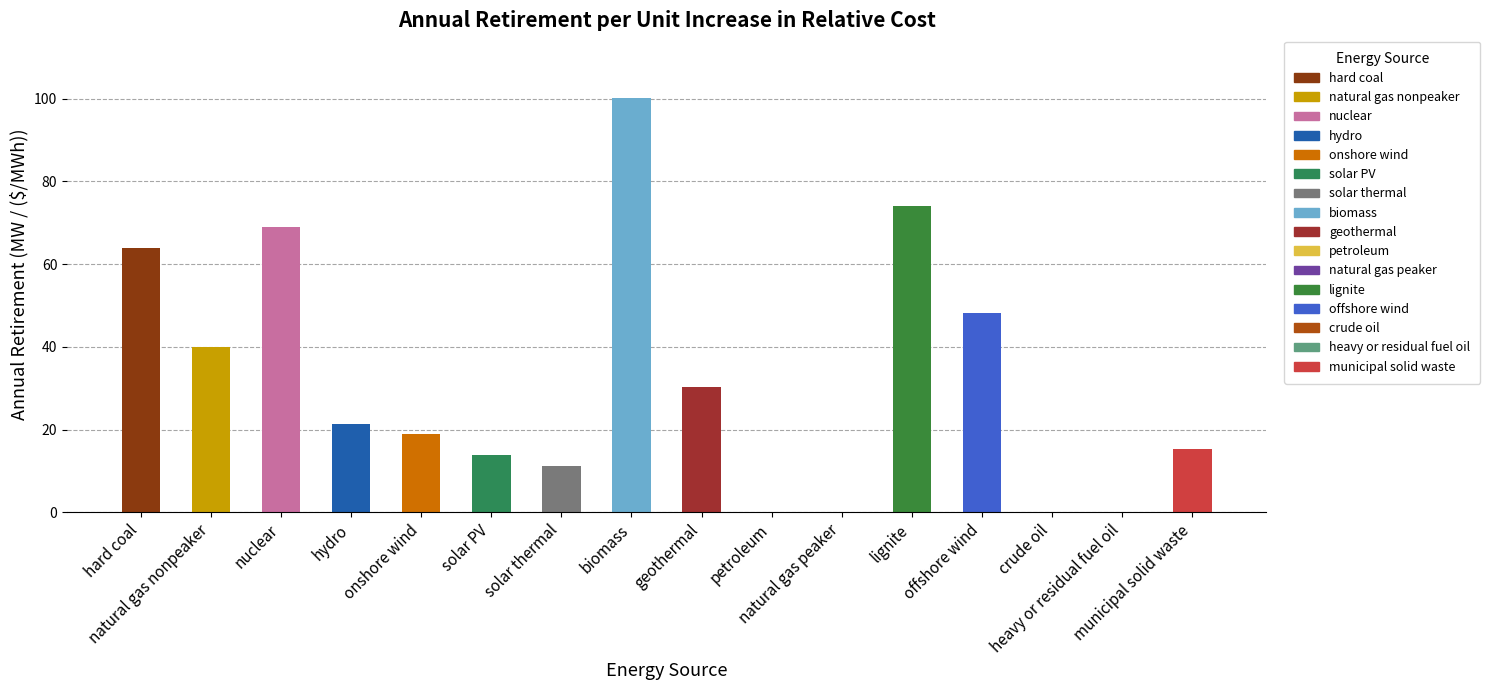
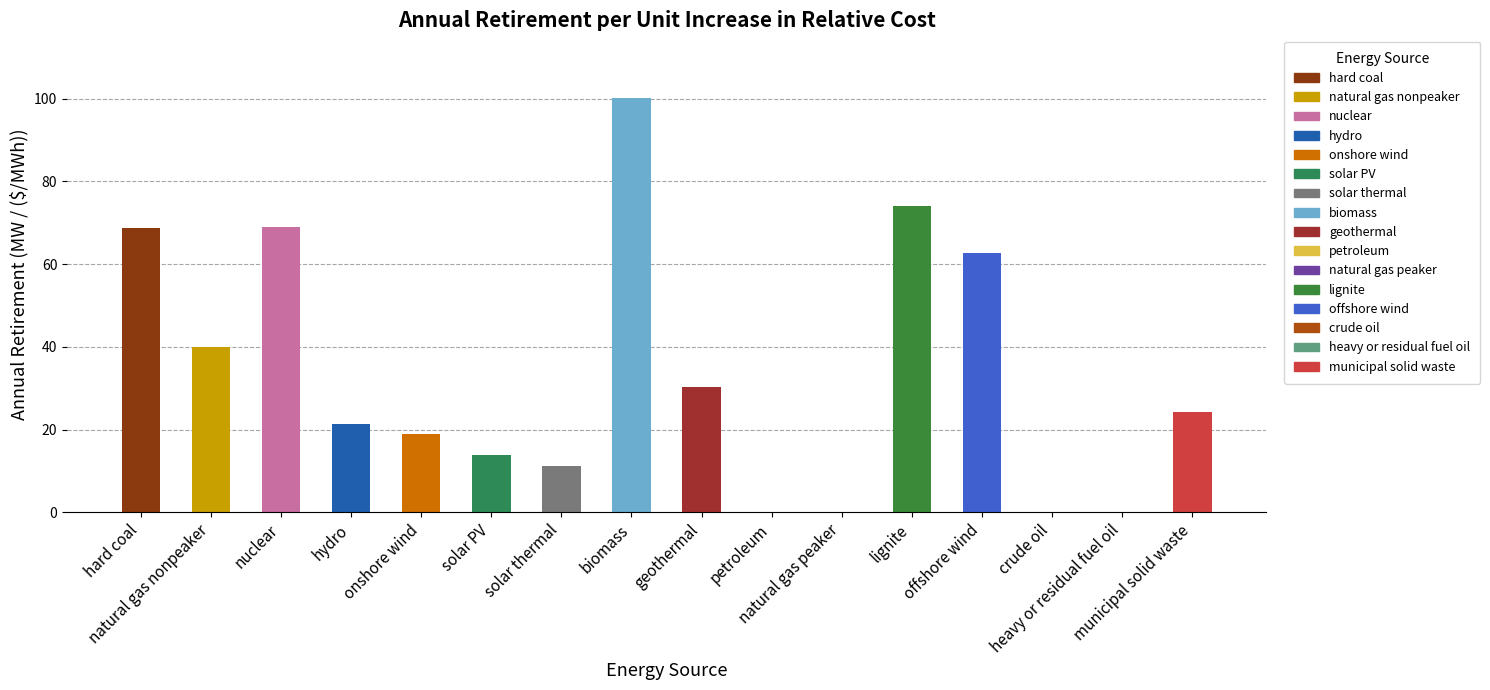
hard coal: 64 -> 69
offshore wind: 48 -> 63
municipal solid waste: 15 -> 24
